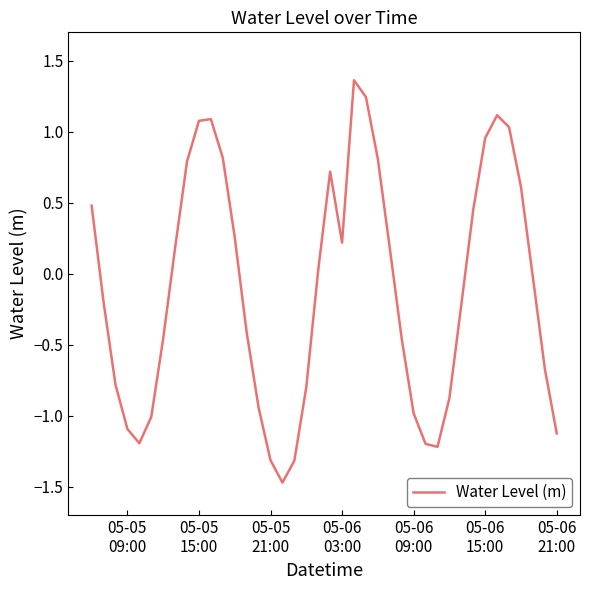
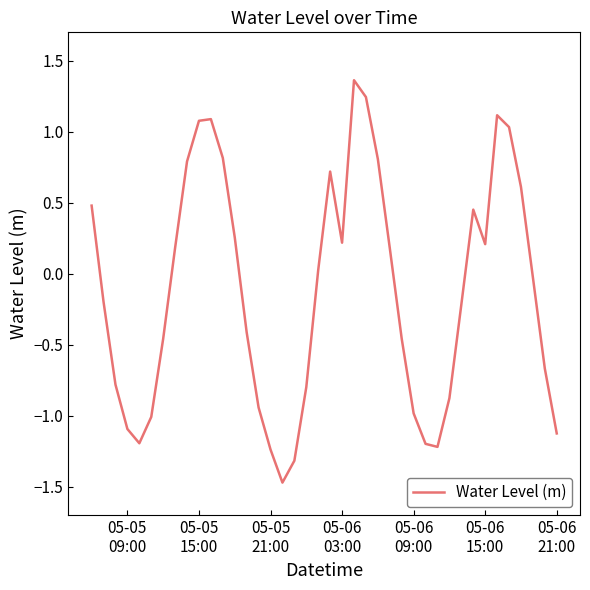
05-05 21:00: -1.31 -> -1.24
05-06 15:00: 0.96 -> 0.21
